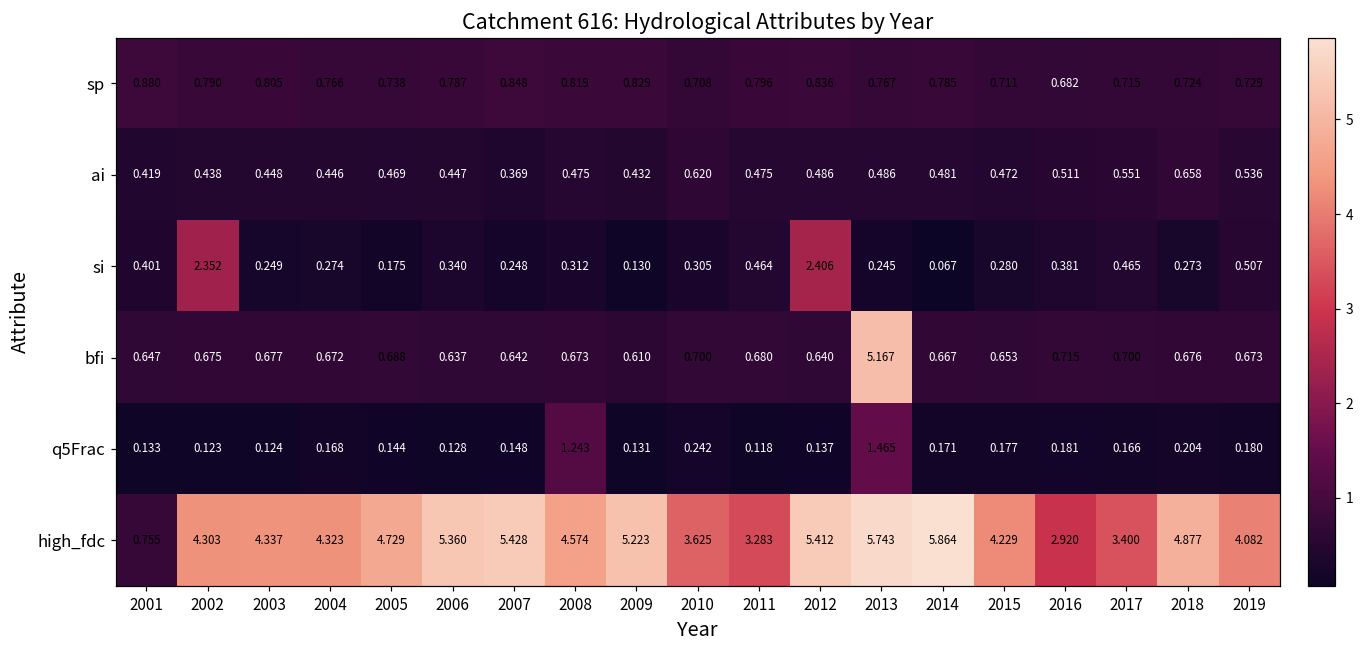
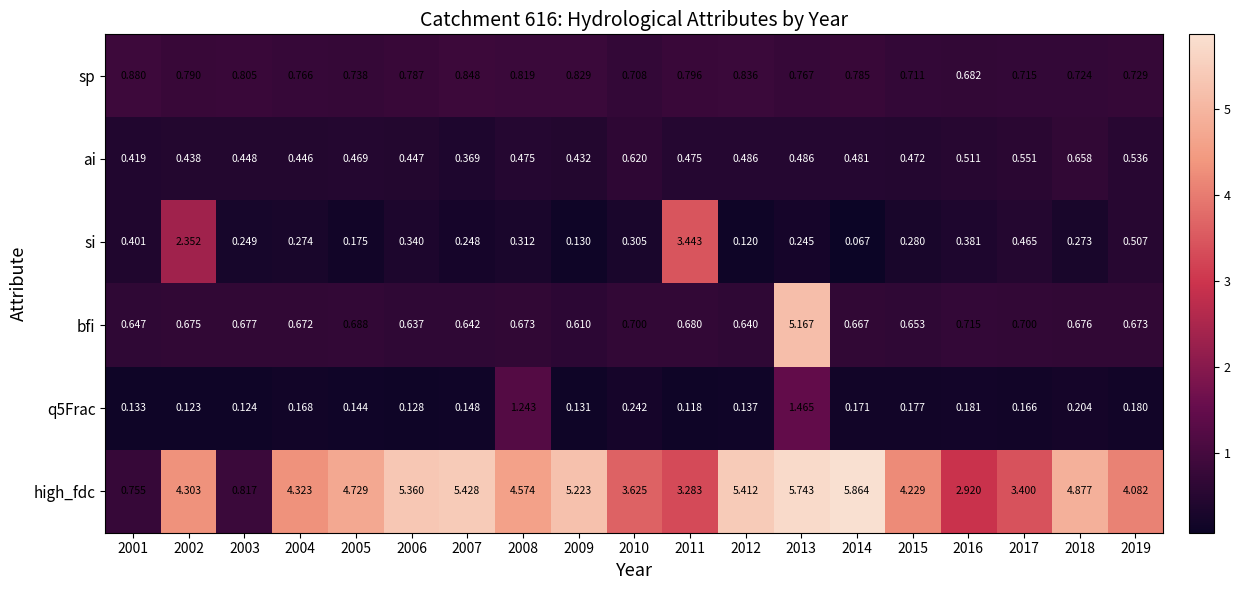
si, 2011: 0.464 -> 3.443
si, 2012: 2.406 -> 0.120
high_fdc, 2003: 4.337 -> 0.817
